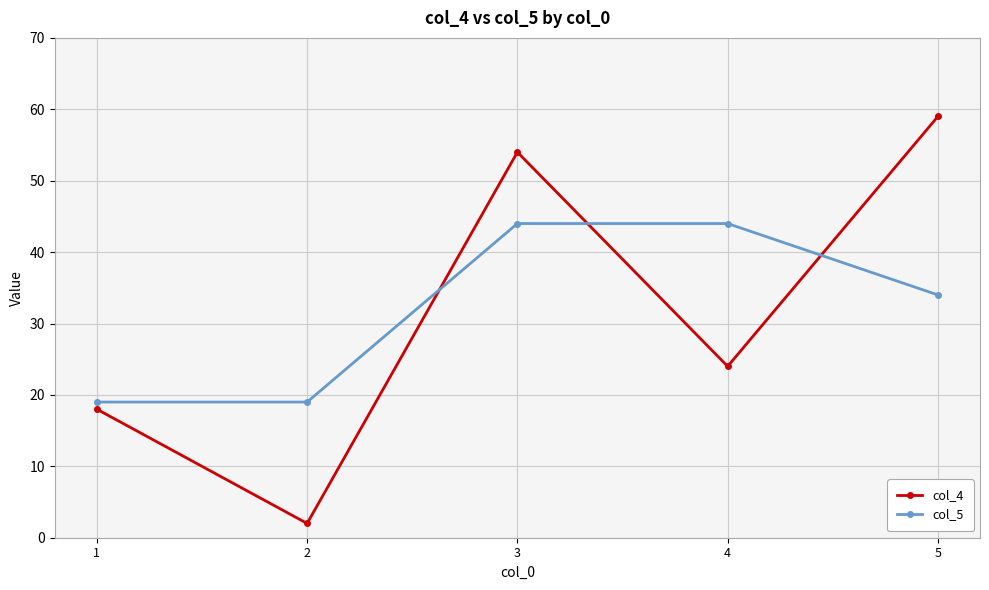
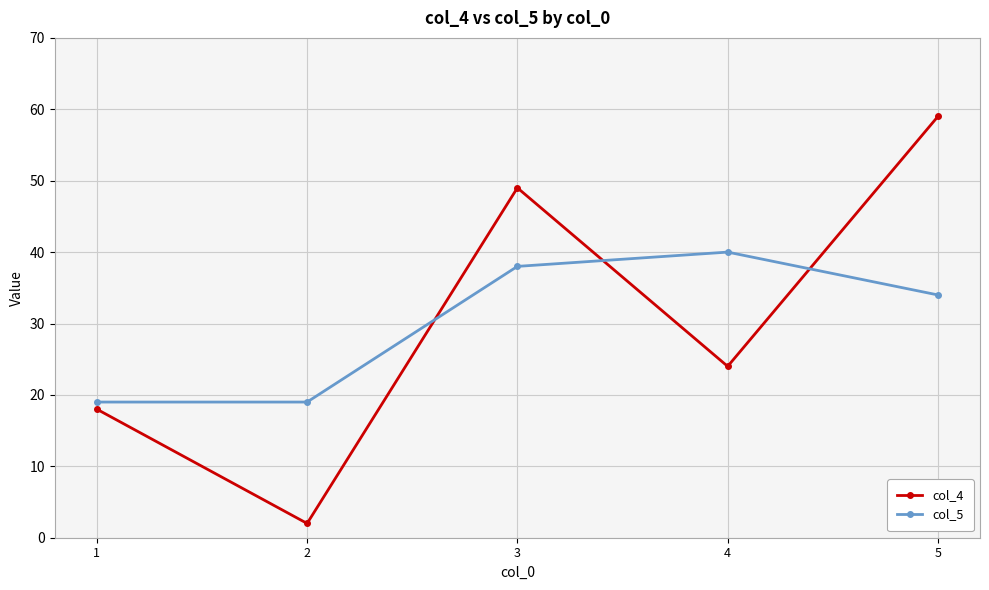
col_4, 3: 54 -> 49
col_5, 3: 44 -> 38
col_5, 4: 44 -> 40
